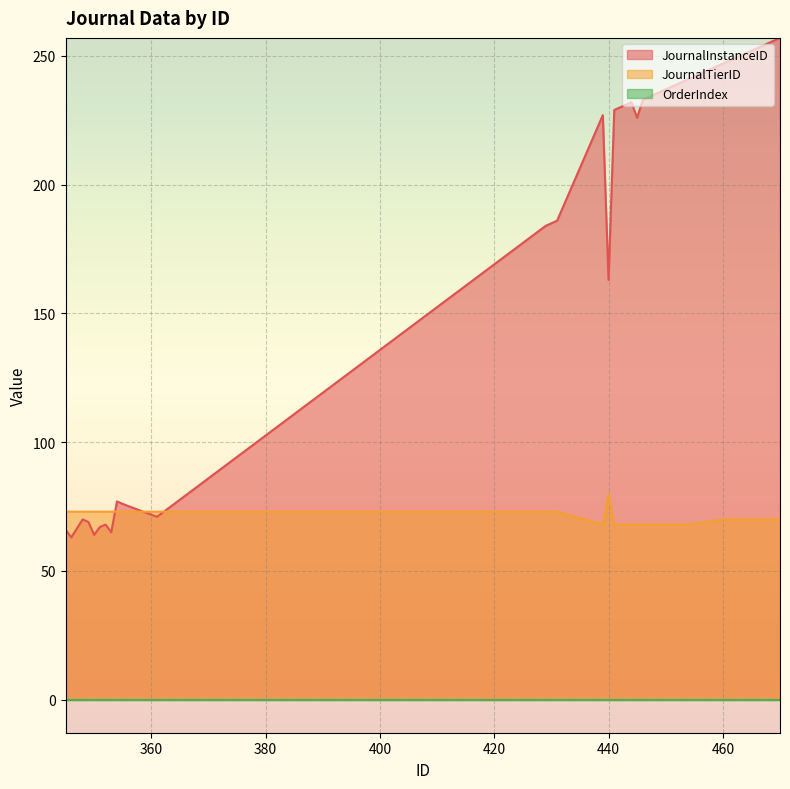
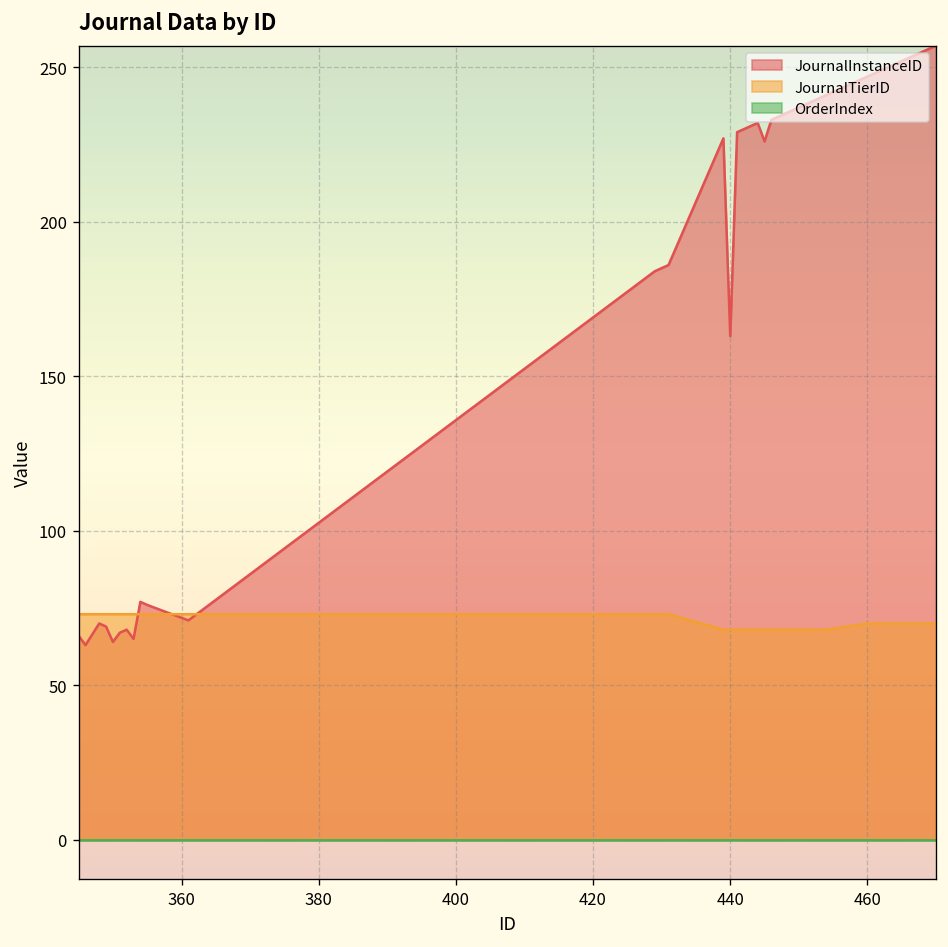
JournalTierID, 440: 80 -> 68
